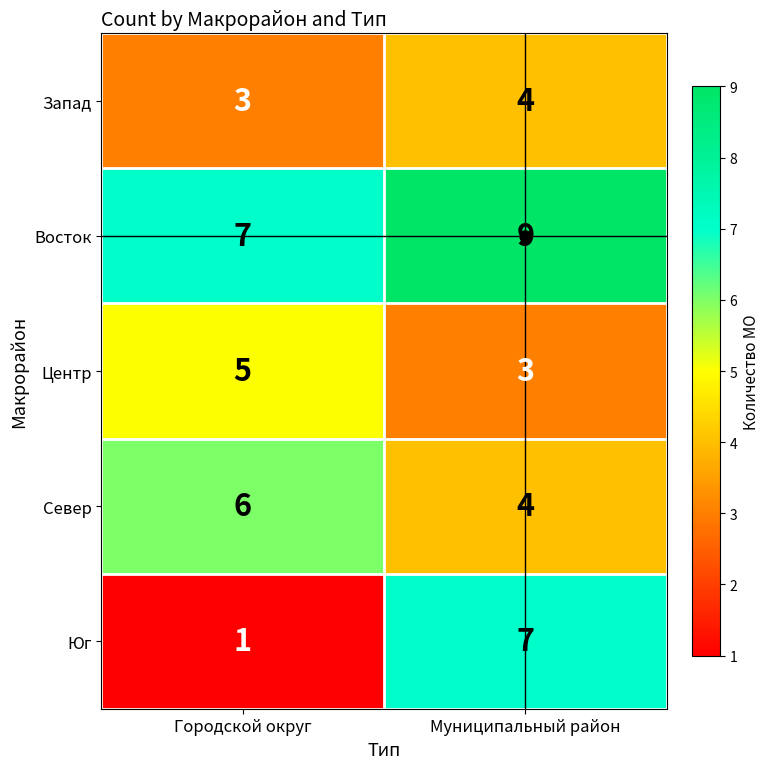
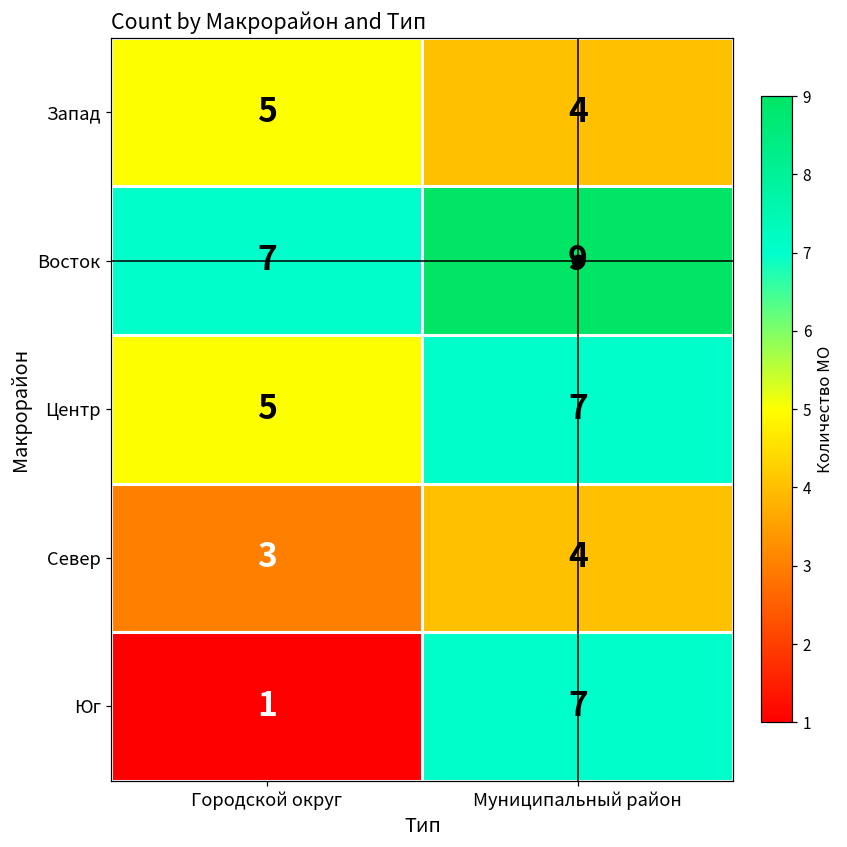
Запад, Городской округ: 3 -> 5
Центр, Муниципальный район: 3 -> 7
Север, Городской округ: 6 -> 3
